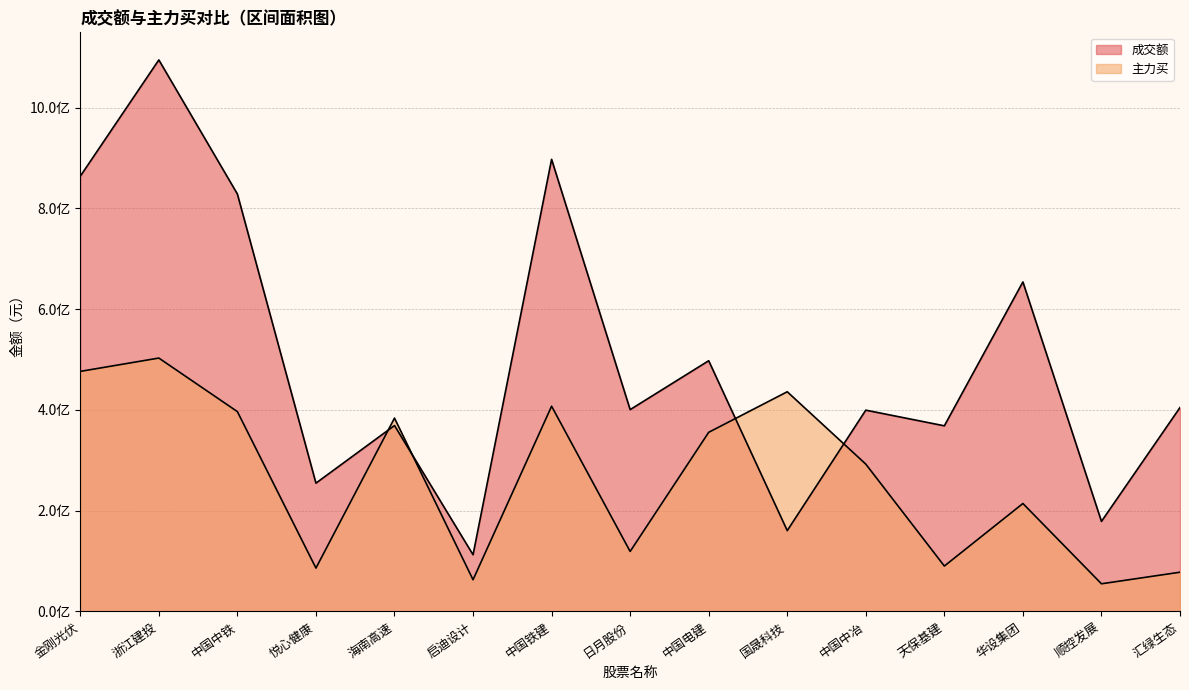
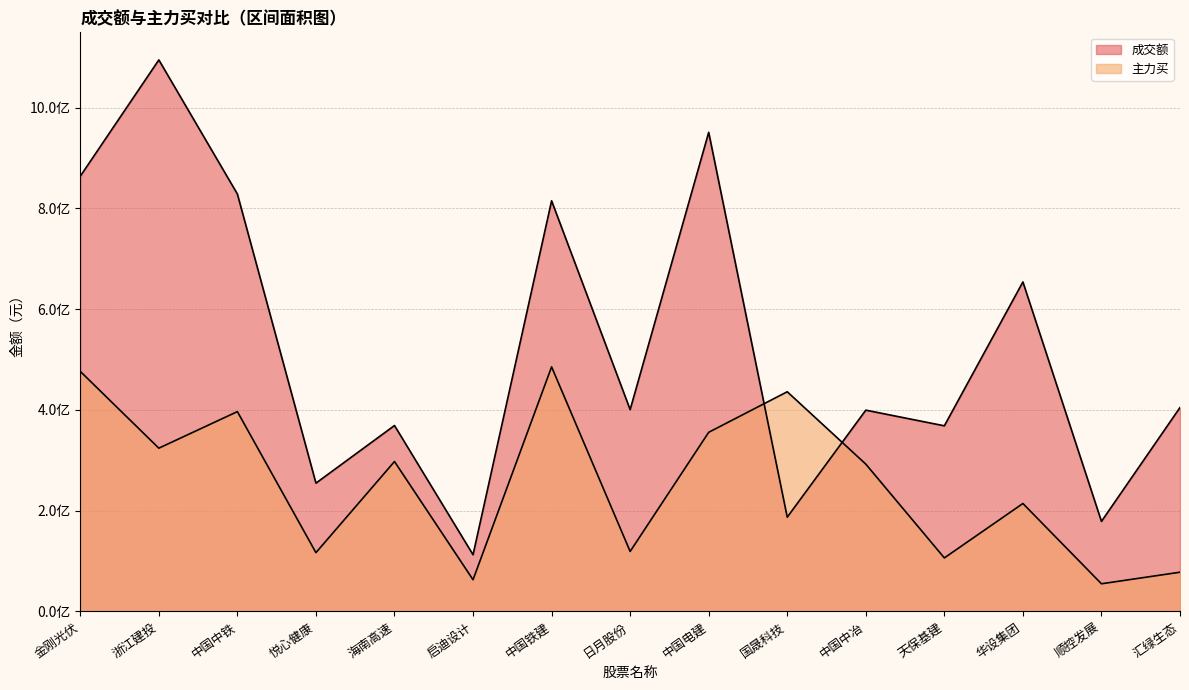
主力买, 浙江建投: 5.0亿 -> 3.2亿
主力买, 悦心健康: 0.9亿 -> 1.2亿
主力买, 海南高速: 3.8亿 -> 3.0亿
成交额, 中国铁建: 9.0亿 -> 8.2亿
主力买, 中国铁建: 4.1亿 -> 4.9亿
成交额, 中国电建: 5.0亿 -> 9.5亿
成交额, 国晟科技: 1.6亿 -> 1.9亿
主力买, 天保基建: 0.9亿 -> 1.1亿
